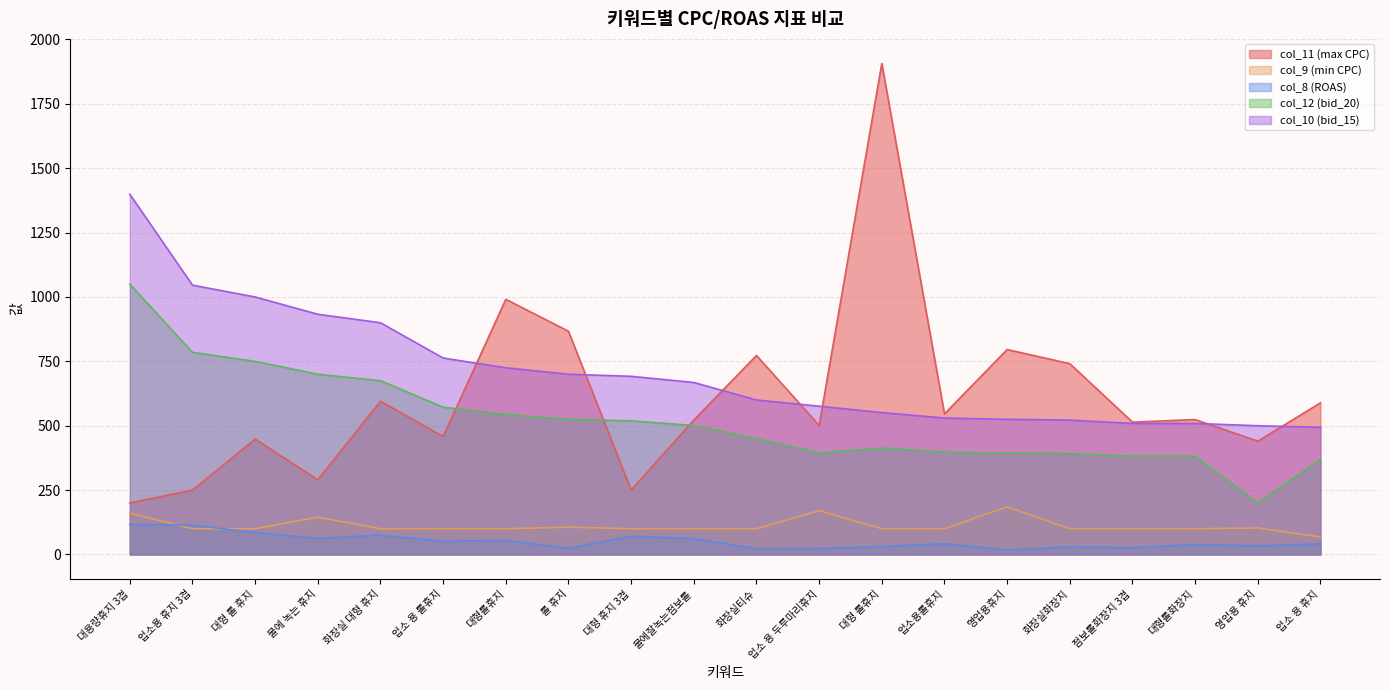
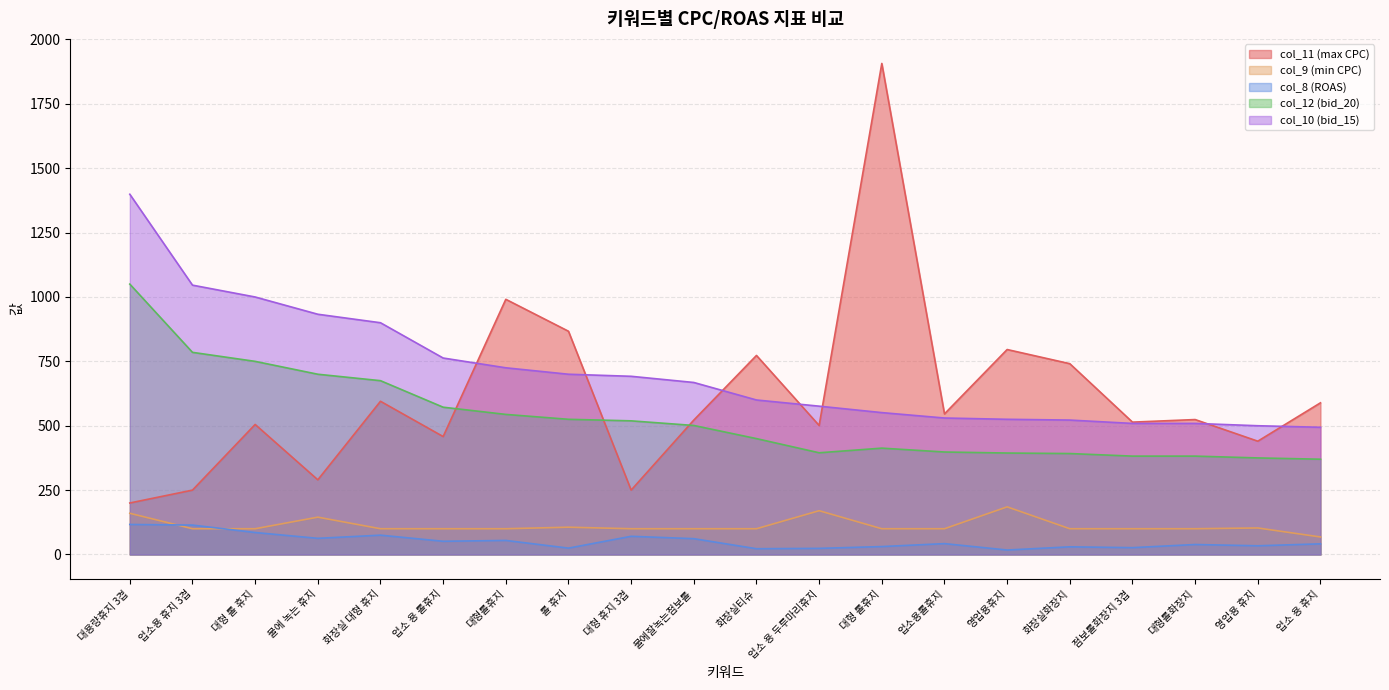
col_11 (max CPC), 대형 롤 휴지: 450 -> 510
col_12 (bid_20), 영업용 휴지: 200 -> 380
